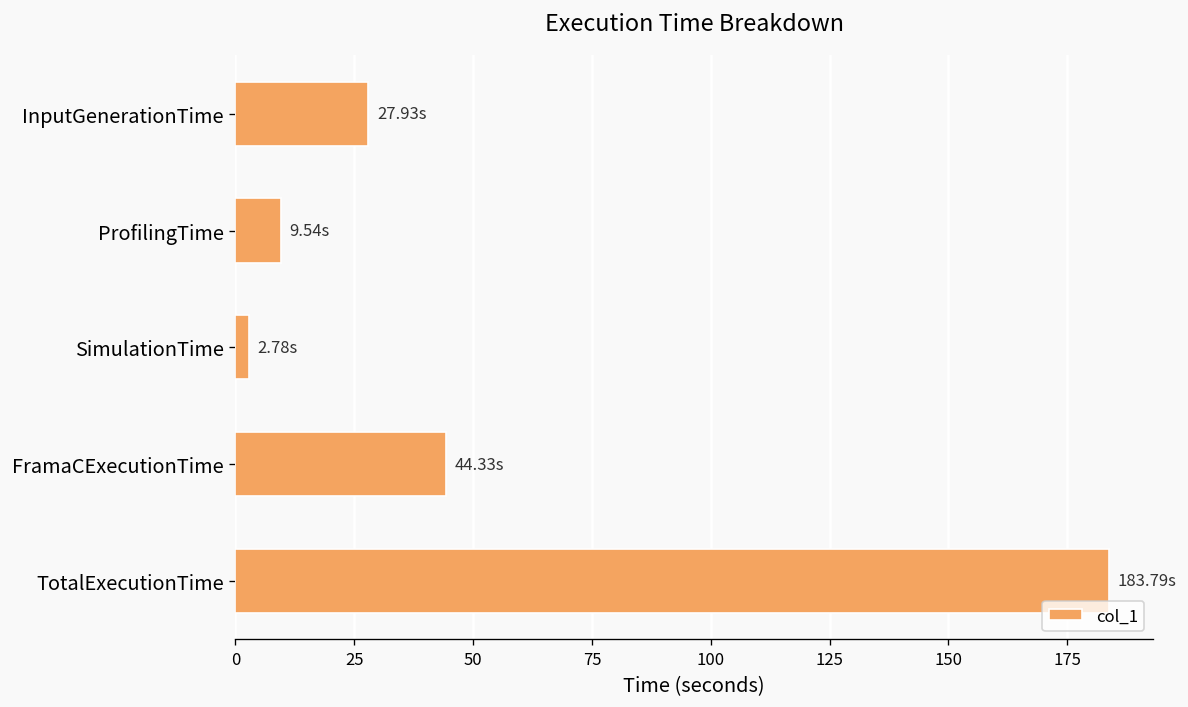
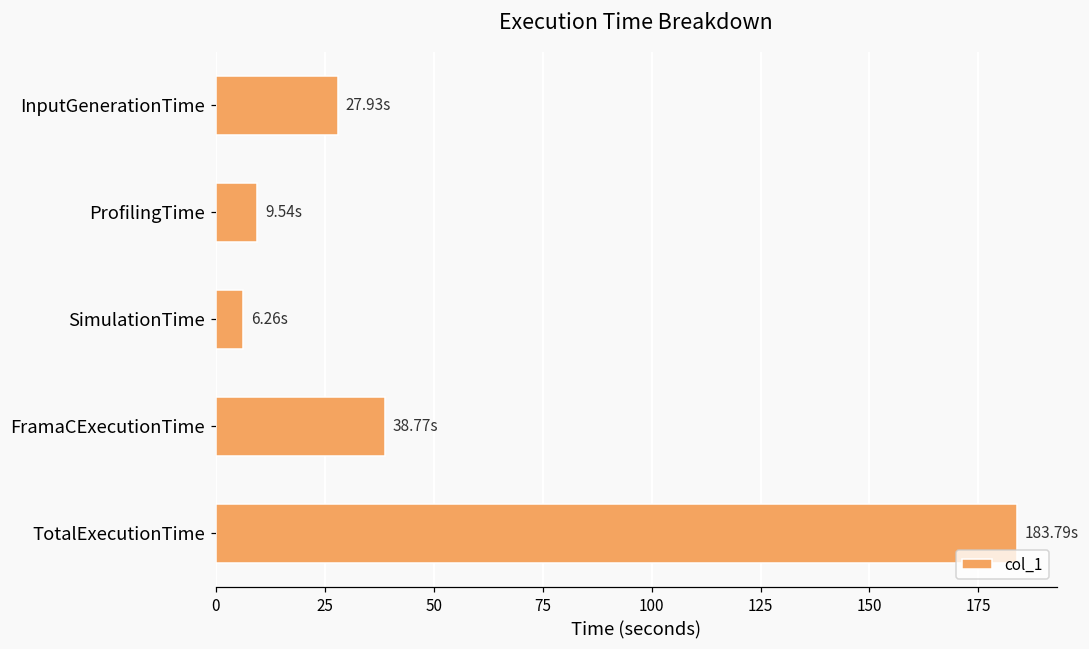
SimulationTime: 2.78s -> 6.26s
FramaCExecutionTime: 44.33s -> 38.77s
